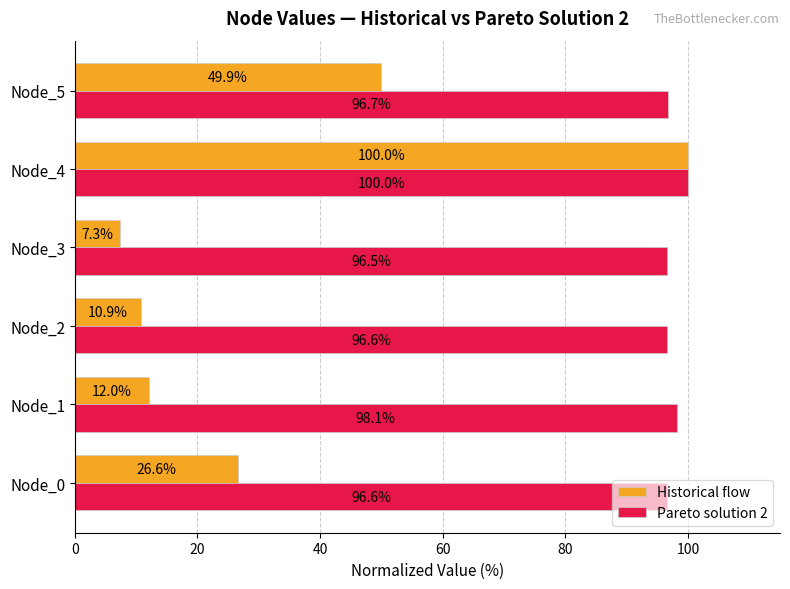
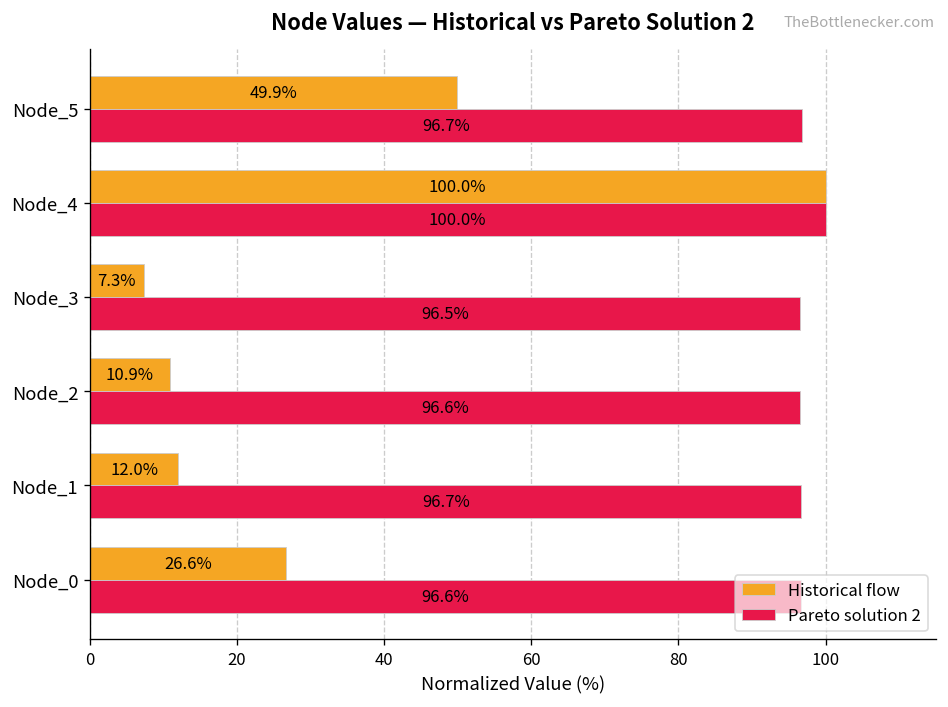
Pareto solution 2, Node_1: 98.1% -> 96.7%
